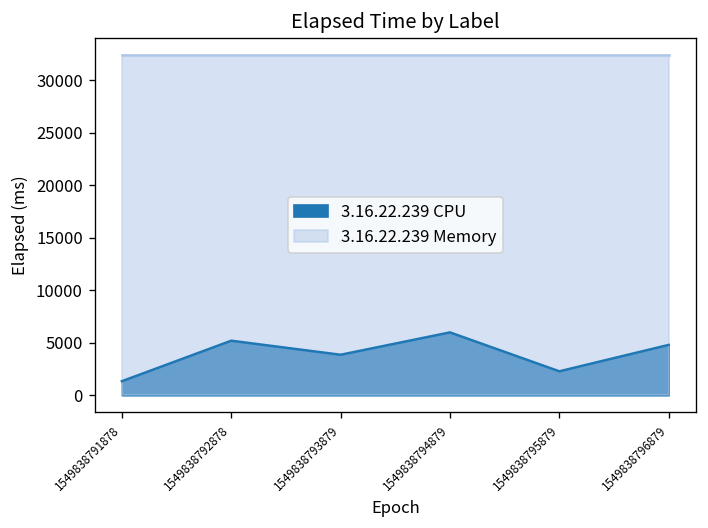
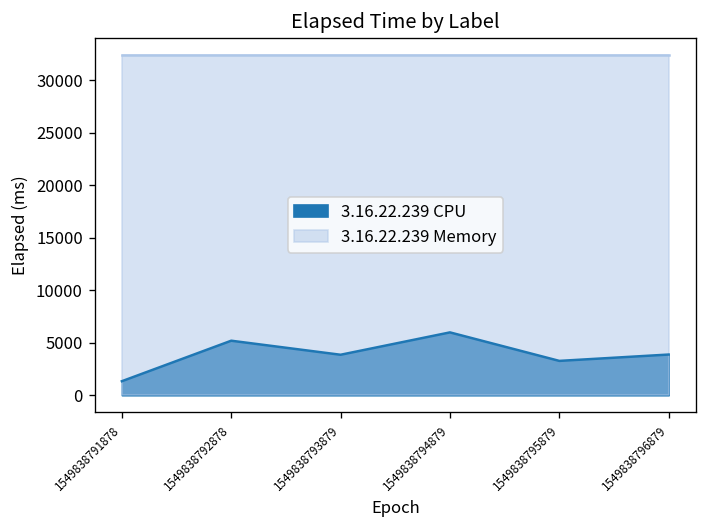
3.16.22.239 CPU, 1549838795879: 2000 -> 3000
3.16.22.239 CPU, 1549838796879: 5000 -> 4000
